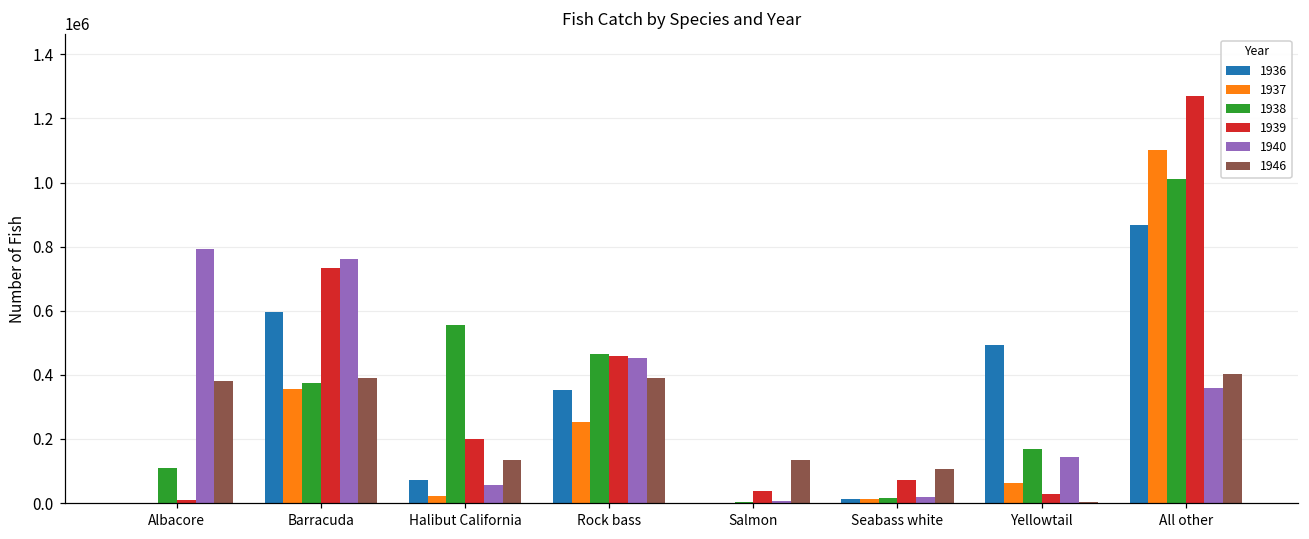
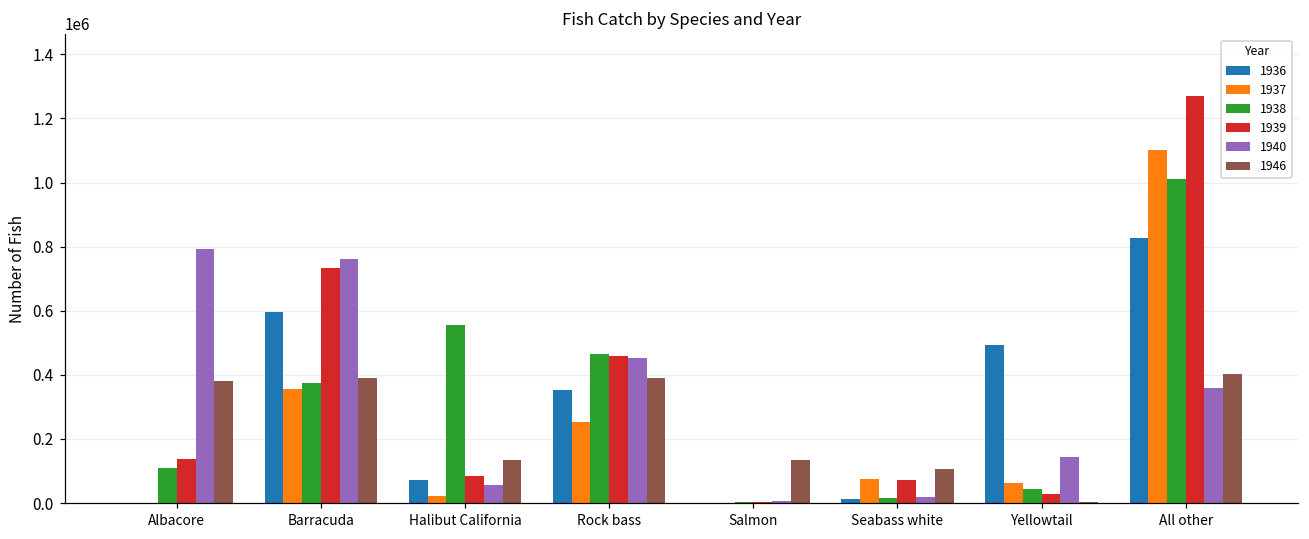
1939, Albacore: 10000 -> 140000
1939, Halibut California: 200000 -> 90000
1939, Salmon: 40000 -> 0
1937, Seabass white: 10000 -> 70000
1938, Yellowtail: 170000 -> 40000
1936, All other: 870000 -> 830000
